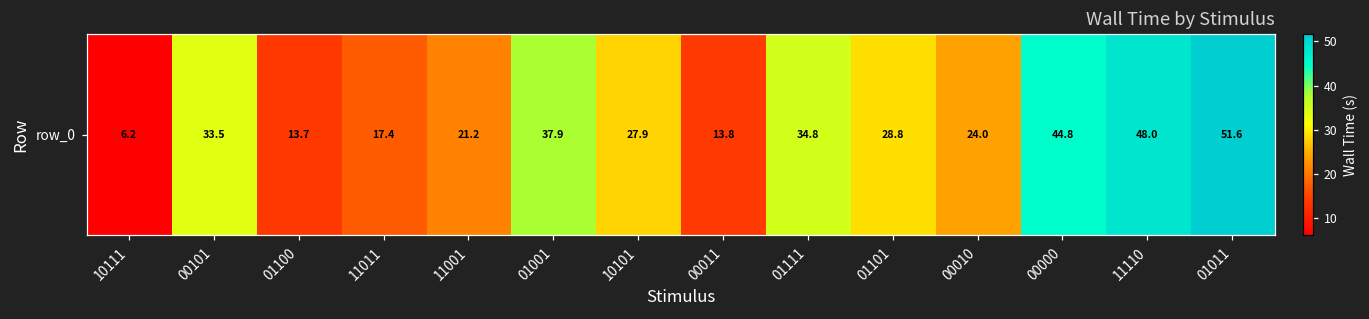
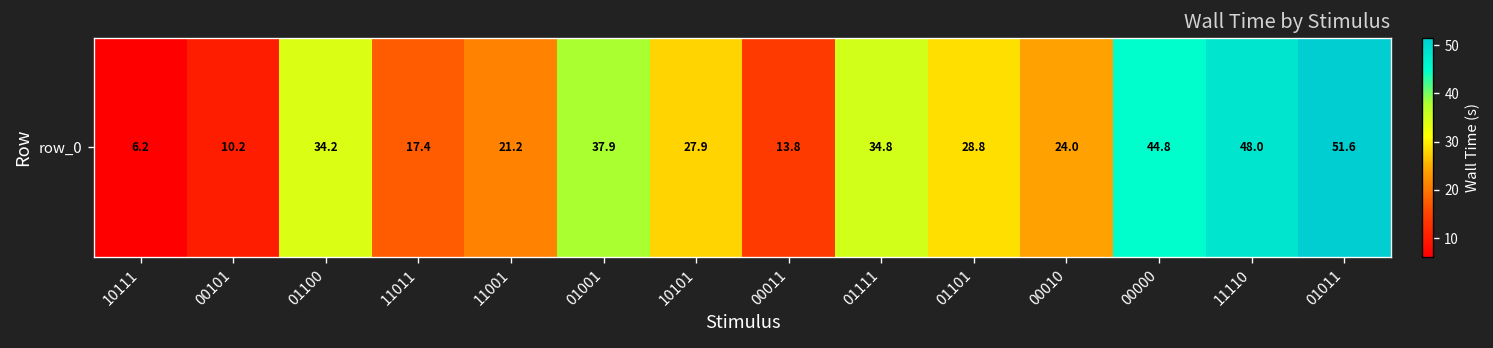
row_0, 00101: 33.5 -> 10.2
row_0, 01100: 13.7 -> 34.2
